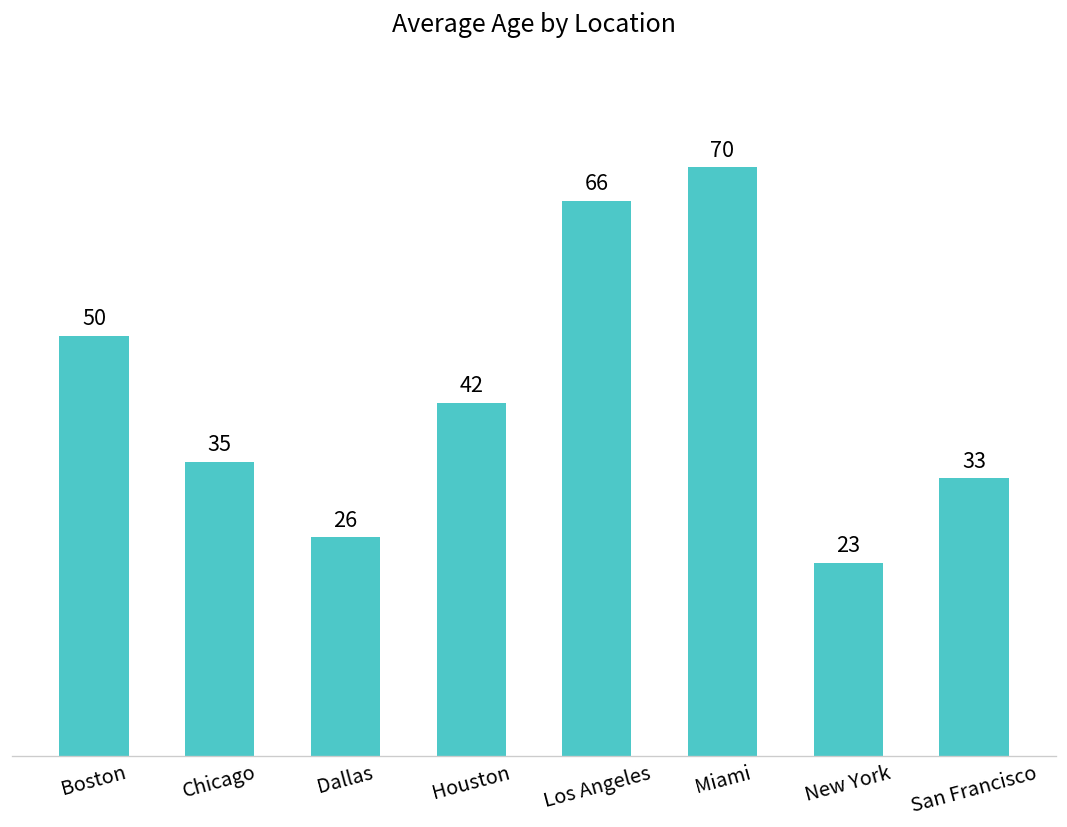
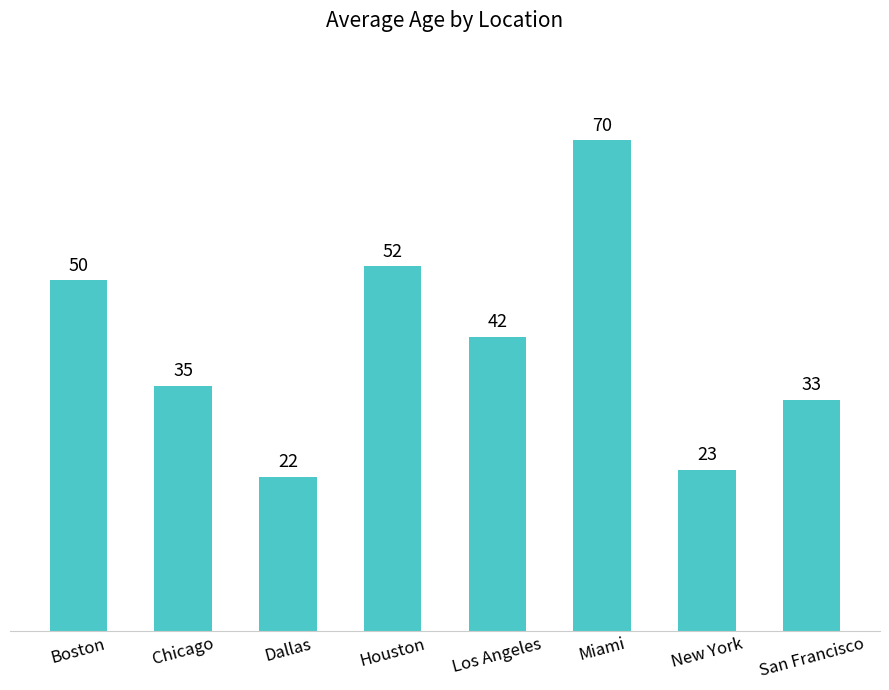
Dallas: 26 -> 22
Houston: 42 -> 52
Los Angeles: 66 -> 42
